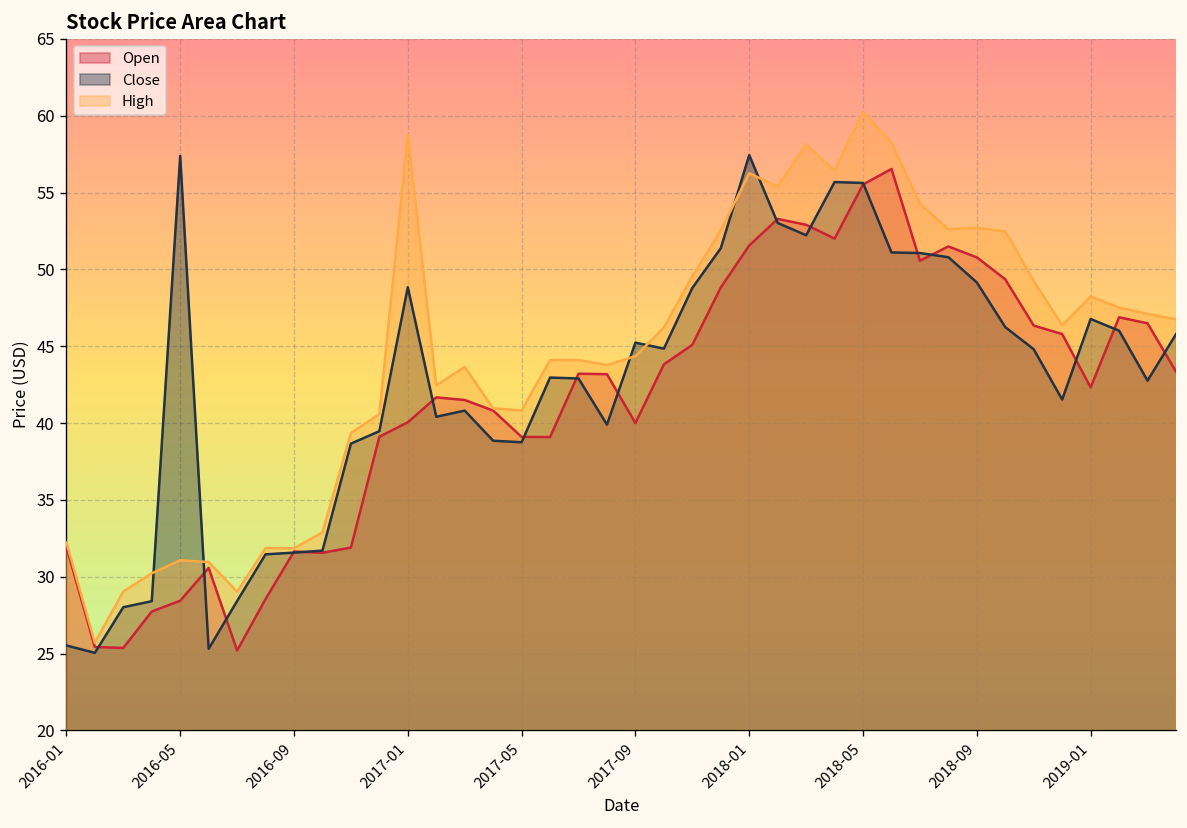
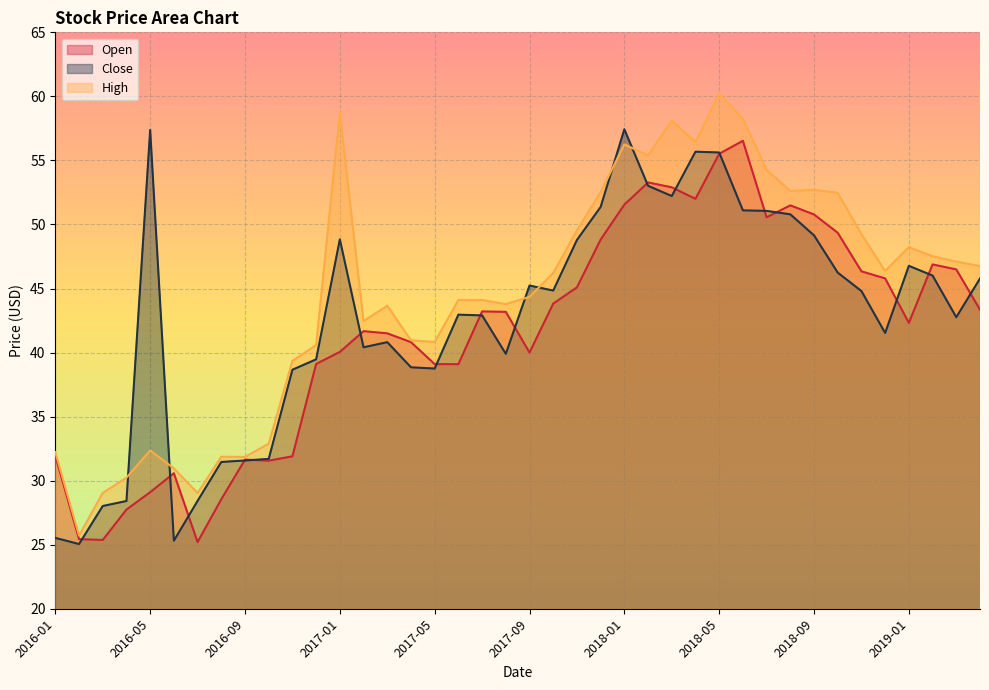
Open, 2016-05: 28.4 -> 29.1
High, 2016-05: 31.1 -> 32.4
